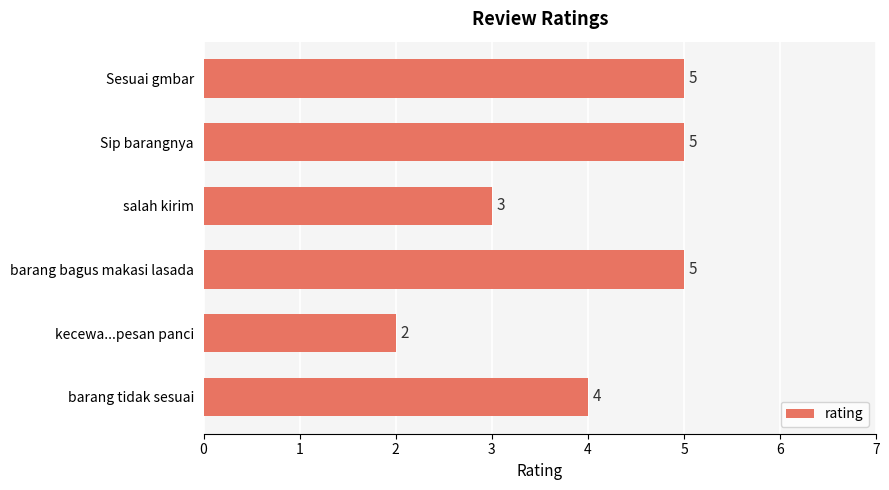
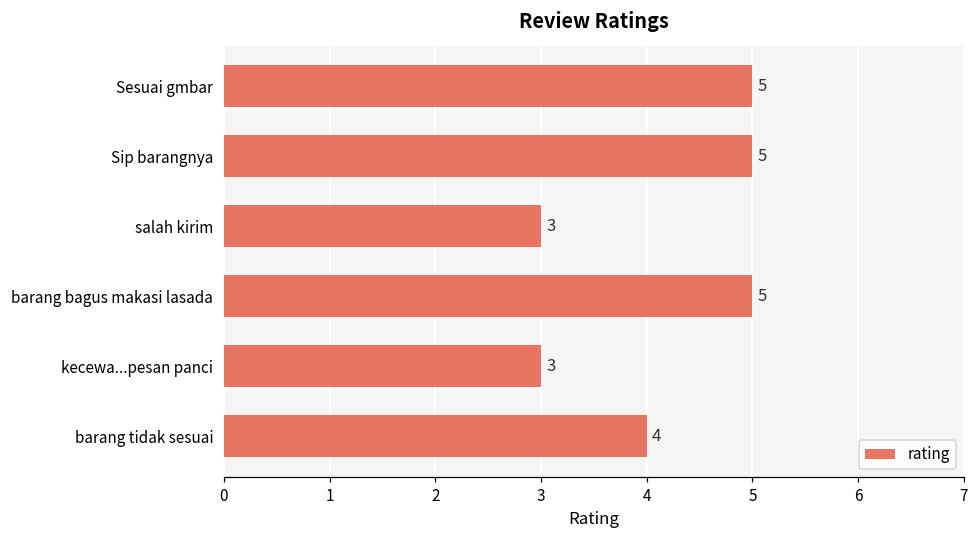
kecewa...pesan panci: 2 -> 3
